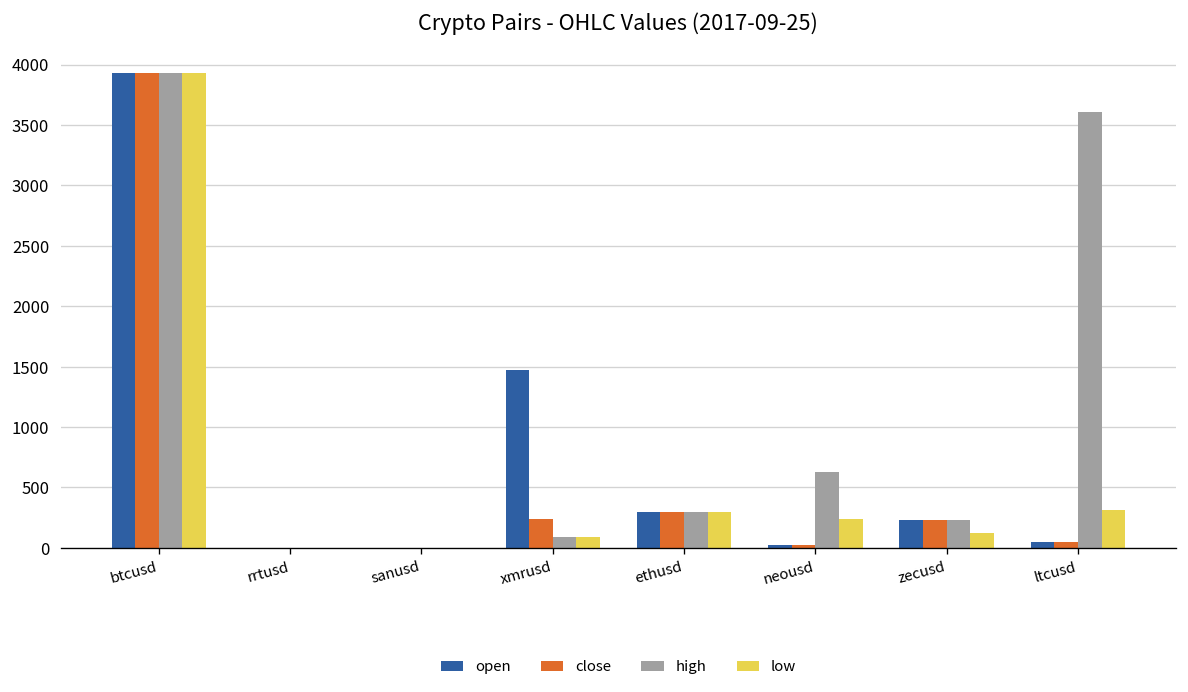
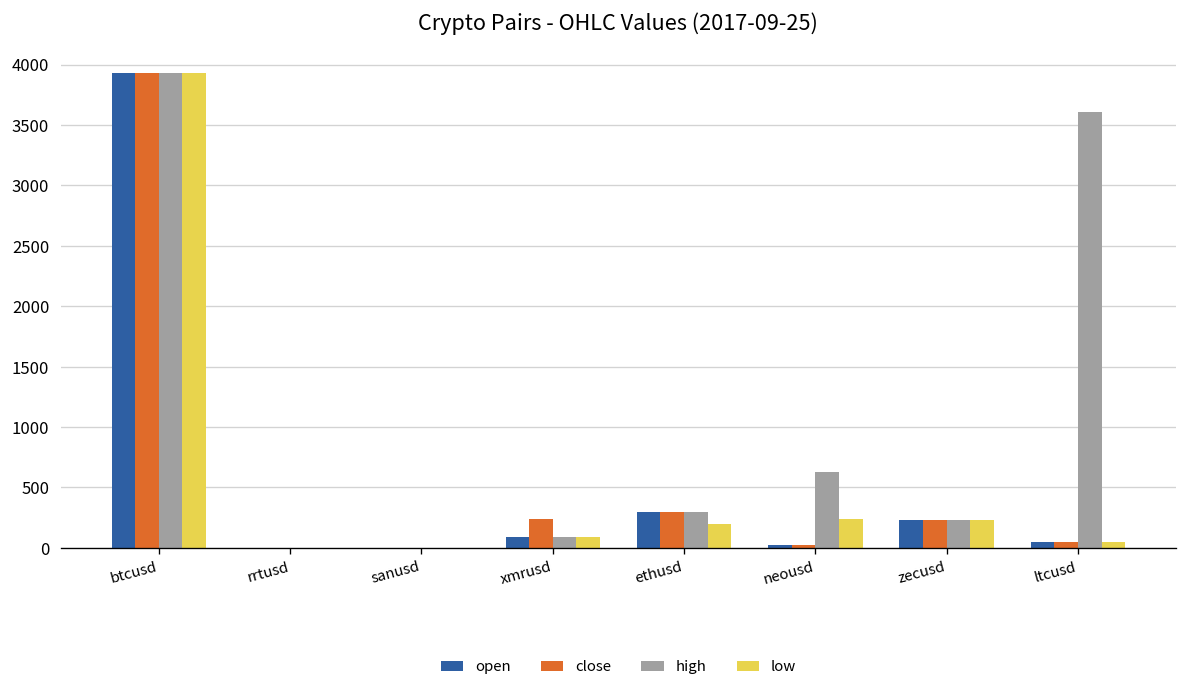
open, xmrusd: 1470 -> 90
low, ethusd: 300 -> 200
low, zecusd: 120 -> 230
low, ltcusd: 320 -> 50
